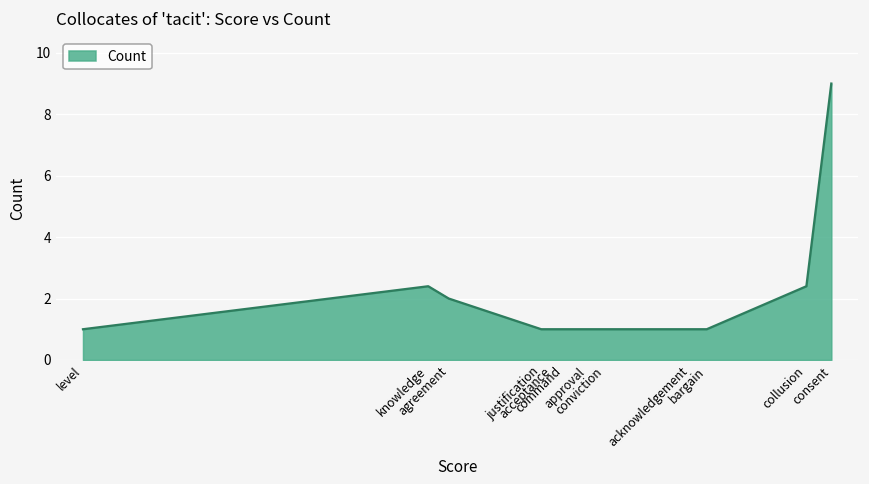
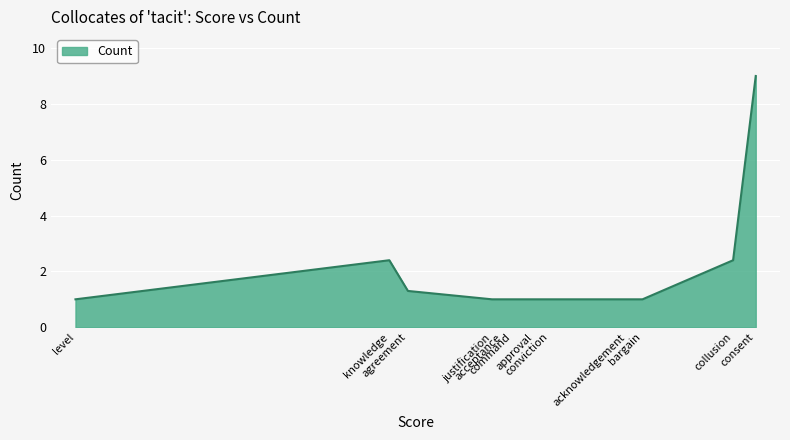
agreement: 2.0 -> 1.3
